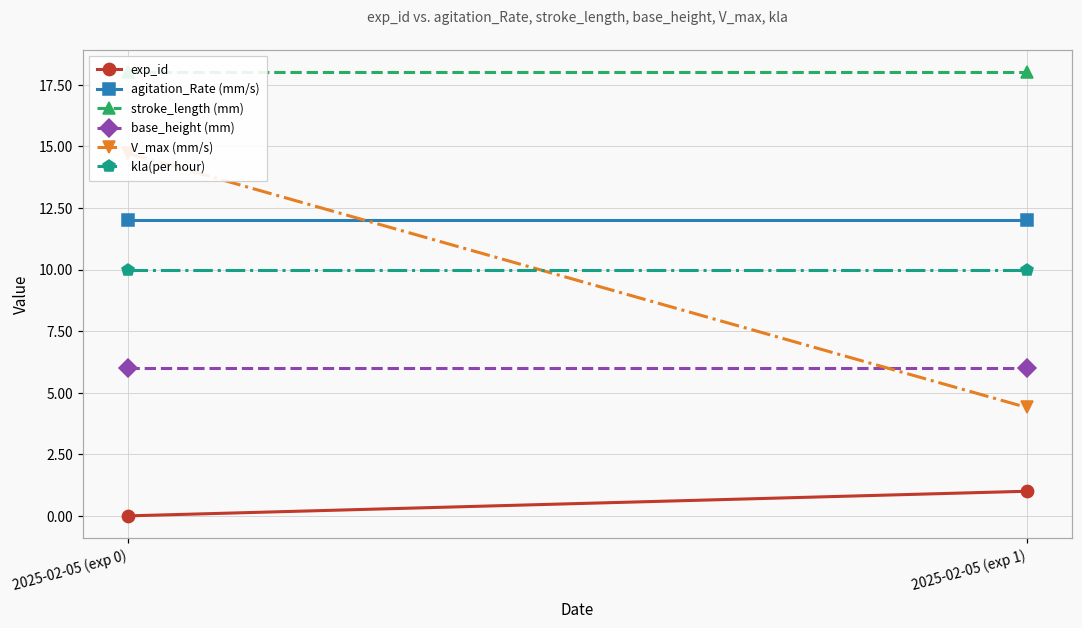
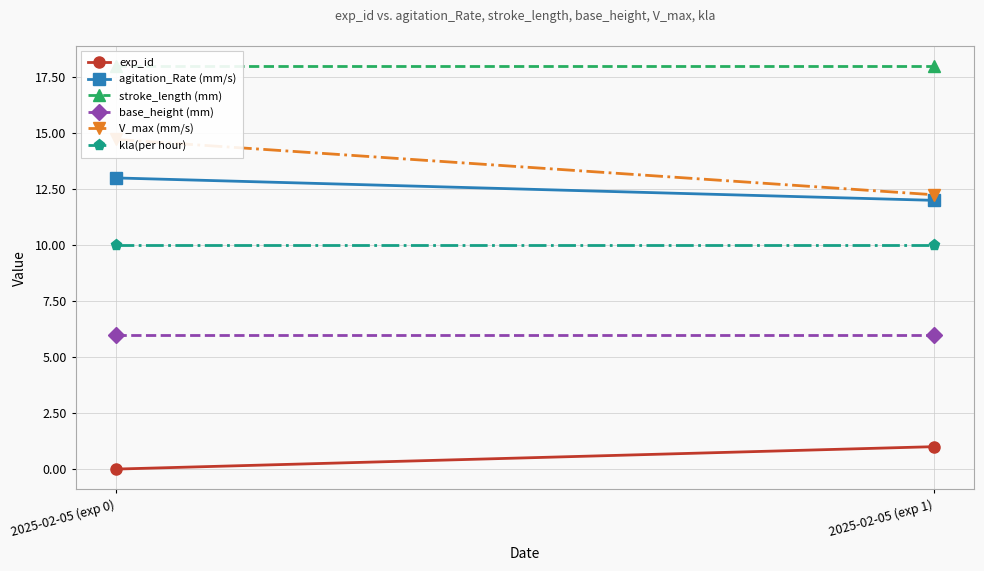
agitation_Rate (mm/s), 2025-02-05 (exp 0): 12 -> 13
V_max (mm/s), 2025-02-05 (exp 1): 4.4 -> 12.3
